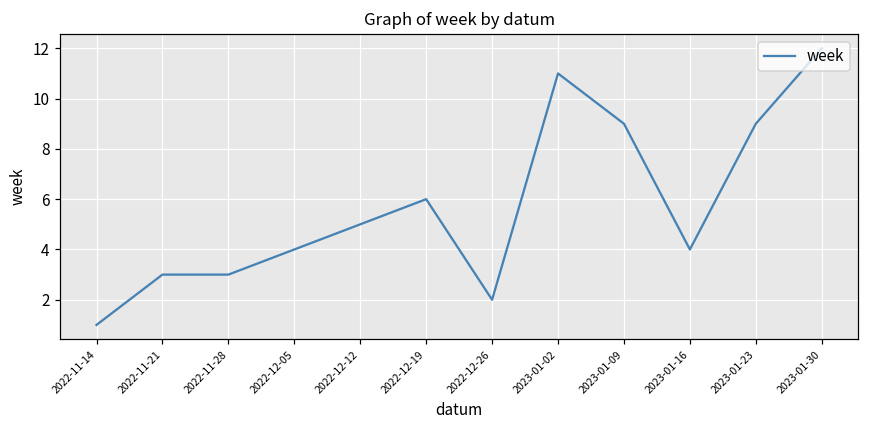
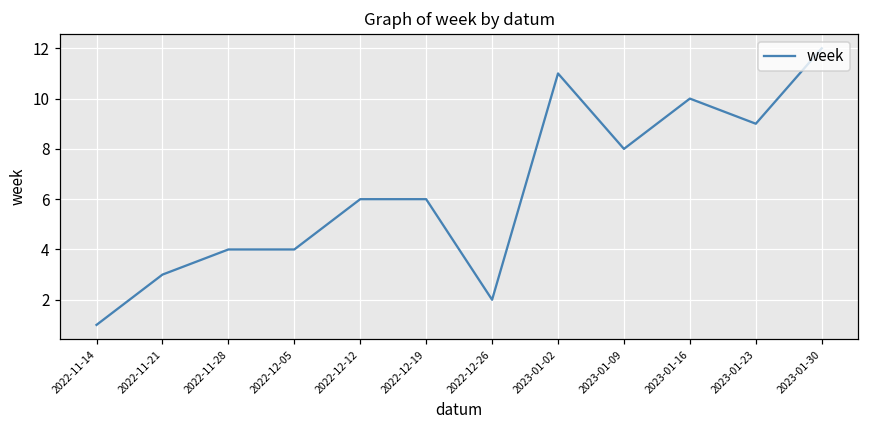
2022-11-28: 3 -> 4
2022-12-12: 5 -> 6
2023-01-09: 9 -> 8
2023-01-16: 4 -> 10
